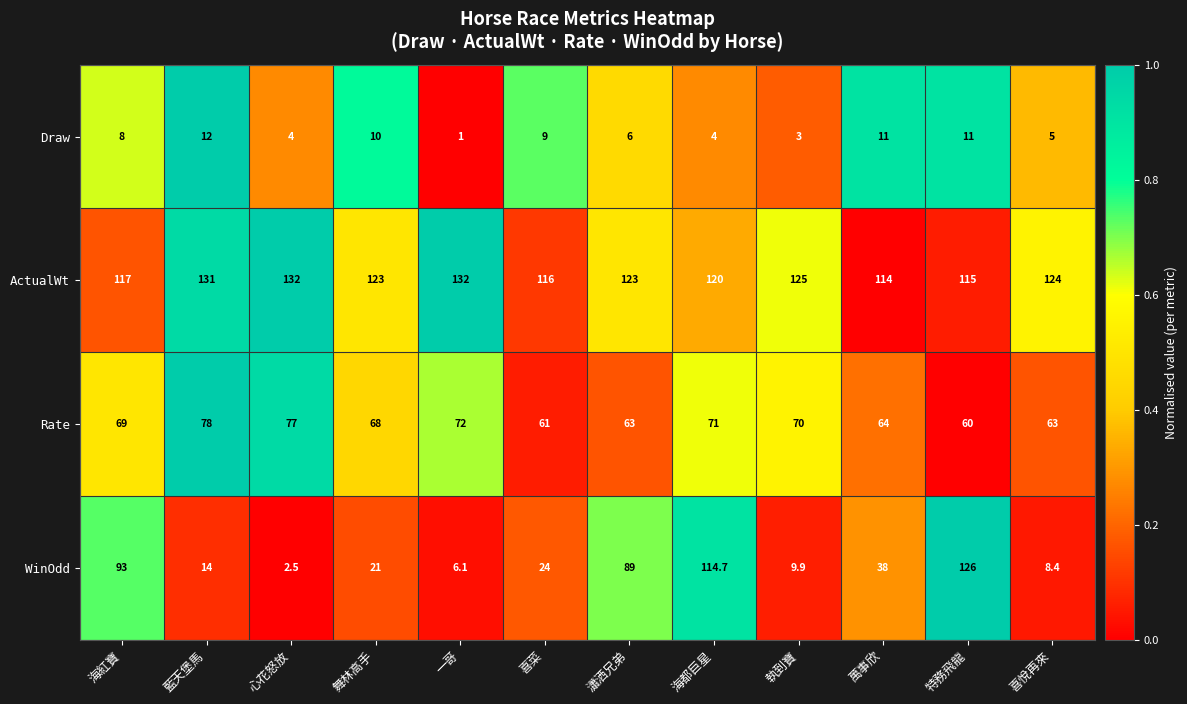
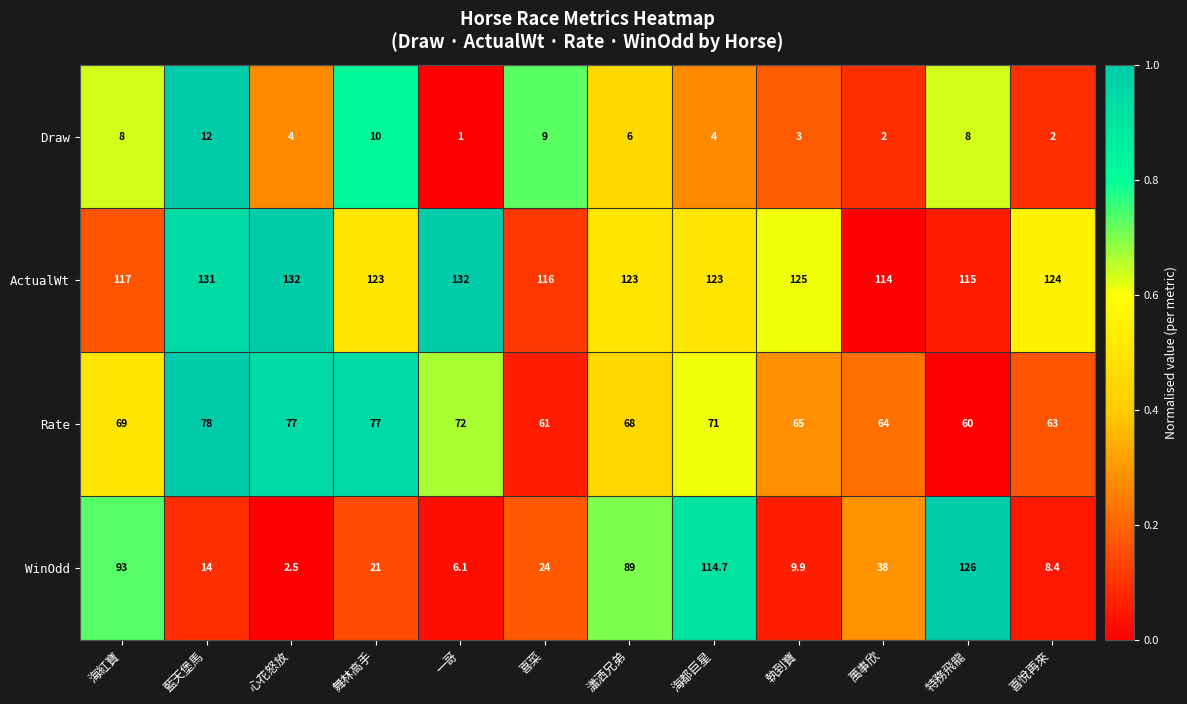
Draw, 萬事欣: 11 -> 2
Draw, 特務飛龍: 11 -> 8
Draw, 喜悅再來: 5 -> 2
ActualWt, 海都巨星: 120 -> 123
Rate, 舞林高手: 68 -> 77
Rate, 瀟洒兄弟: 63 -> 68
Rate, 執到寶: 70 -> 65
